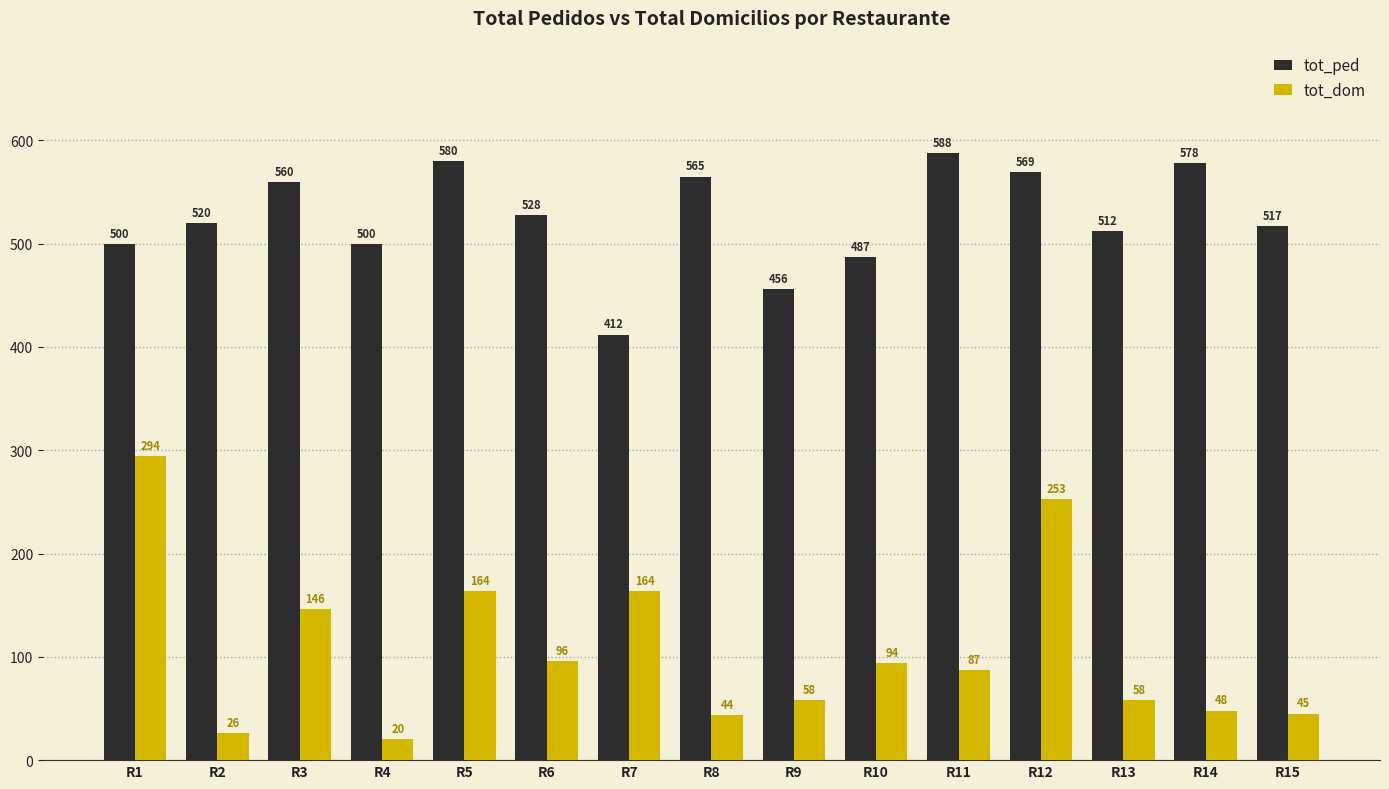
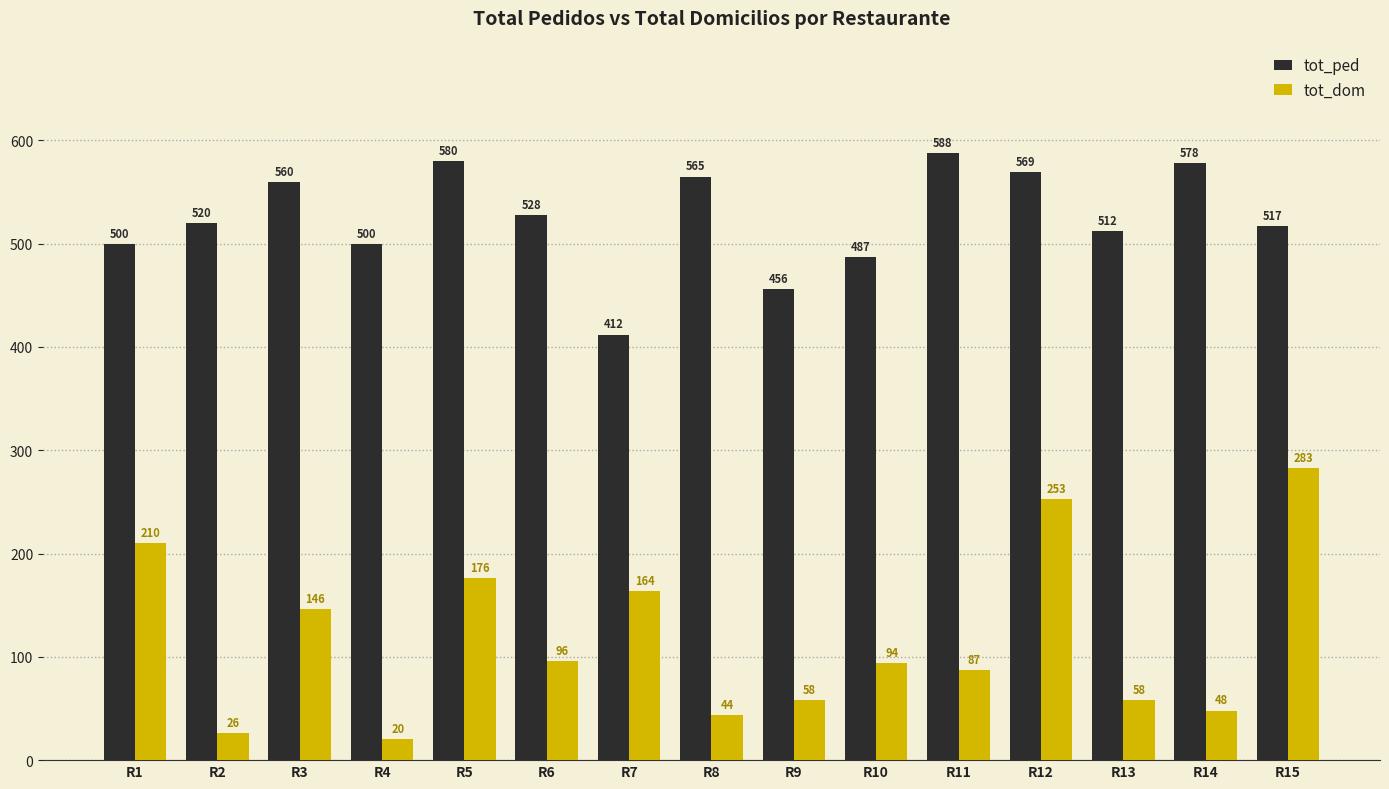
tot_dom, R1: 294 -> 210
tot_dom, R5: 164 -> 176
tot_dom, R15: 45 -> 283
